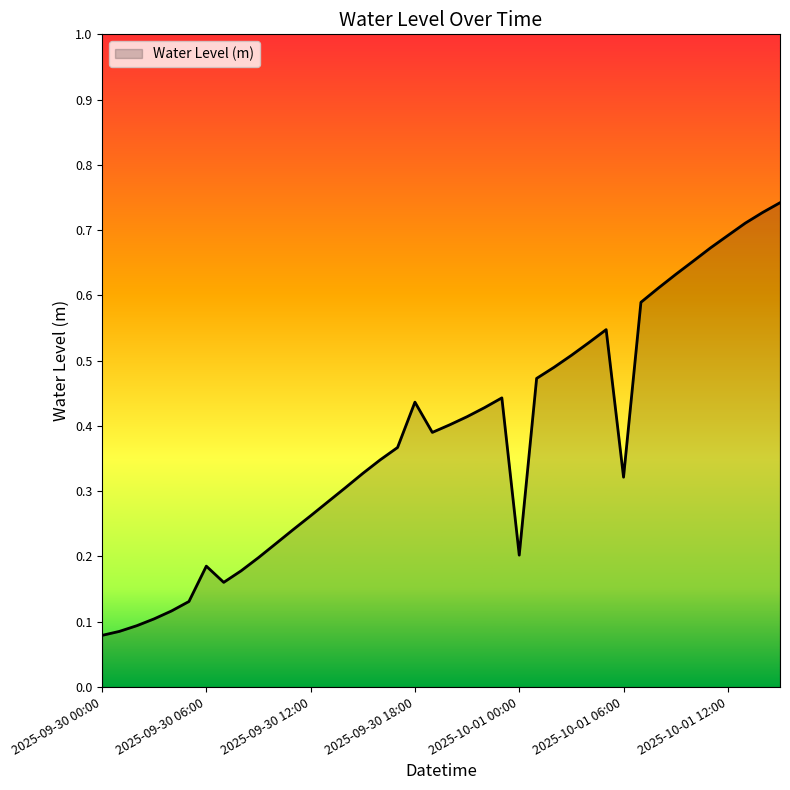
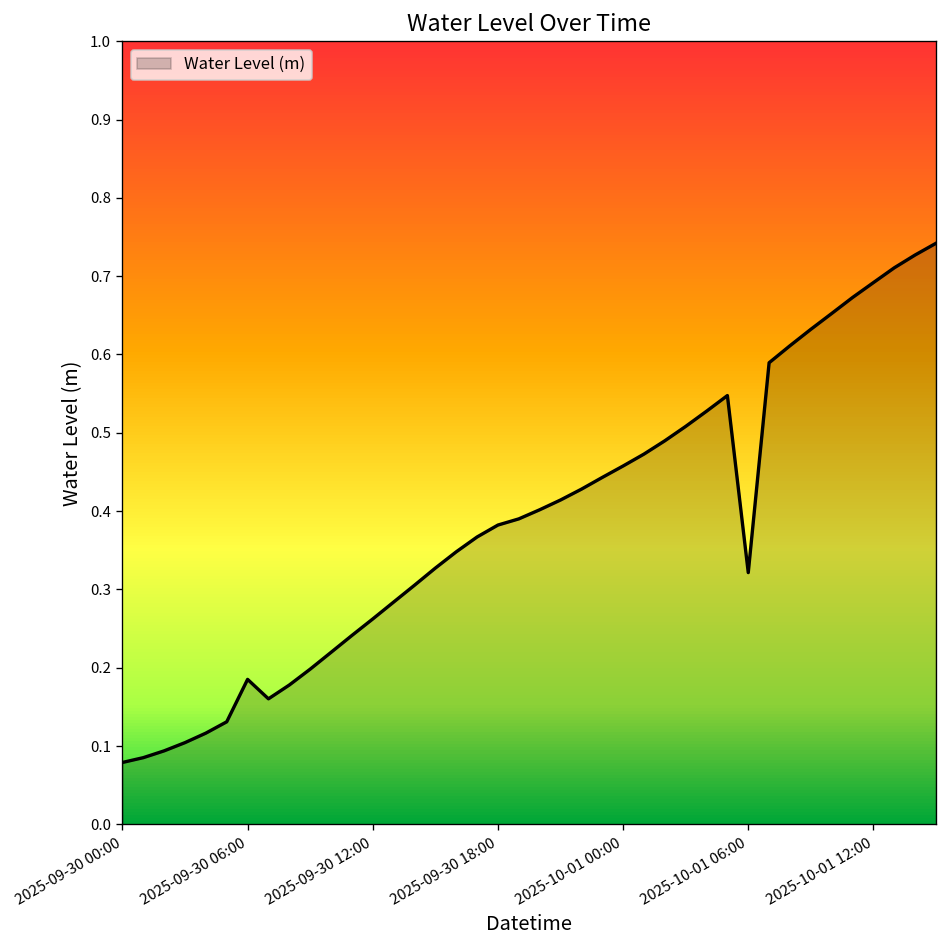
2025-09-30 18:00: 0.44 -> 0.38
2025-10-01 00:00: 0.20 -> 0.46
